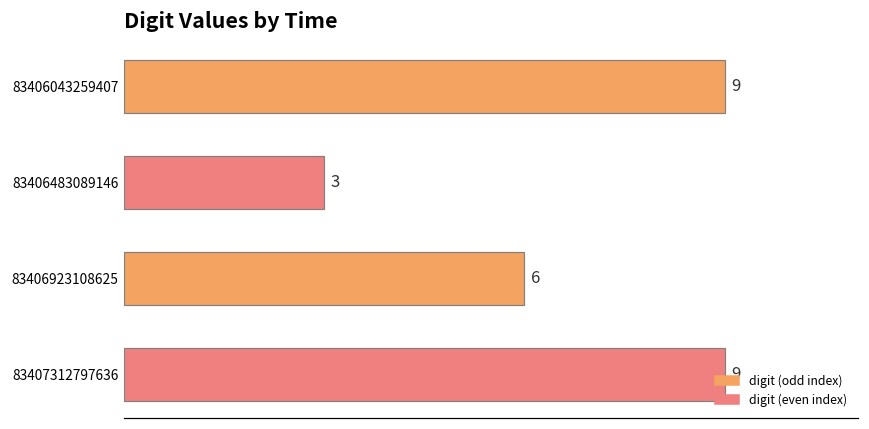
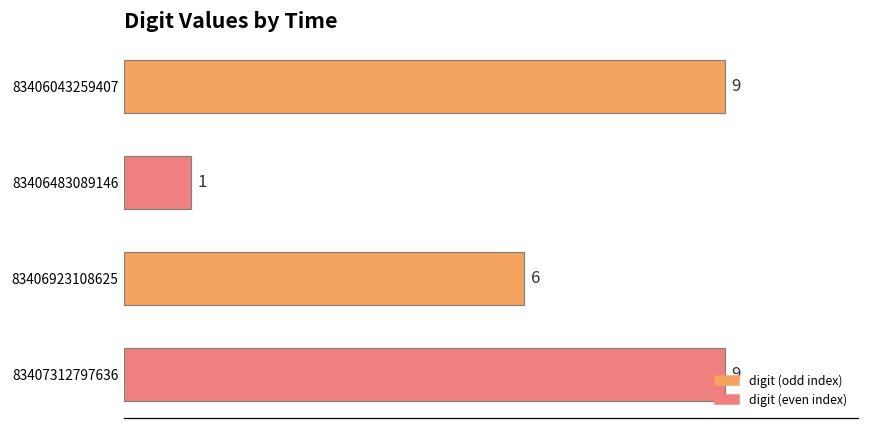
83406483089146: 3 -> 1
